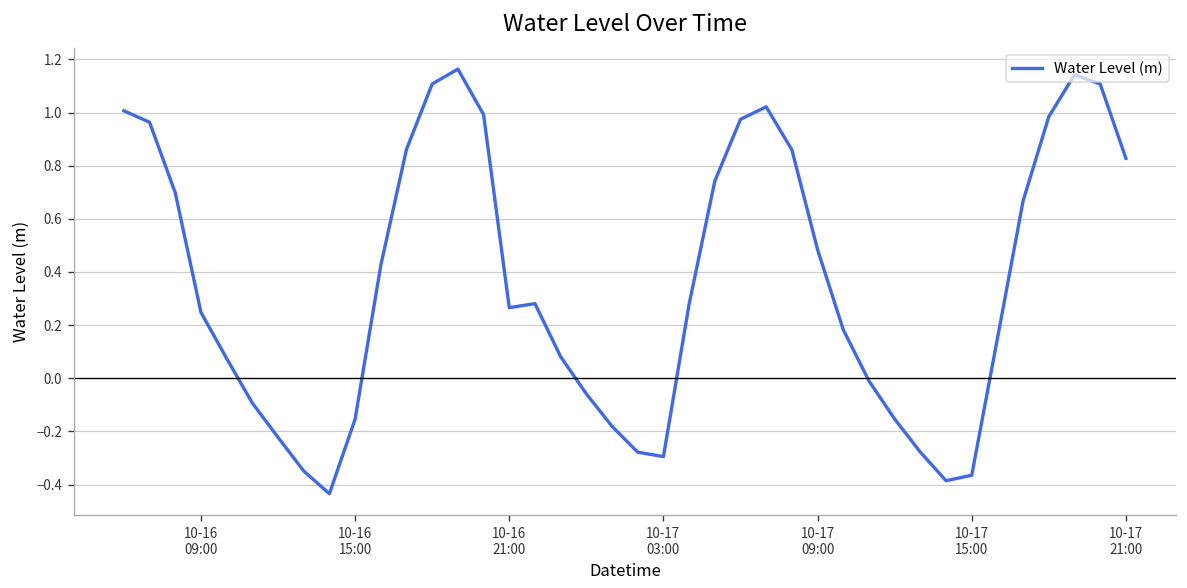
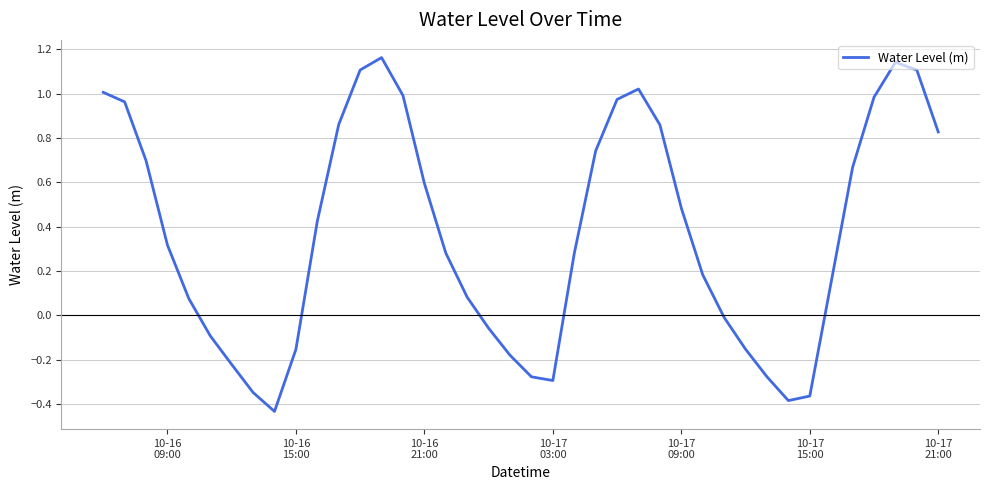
10-16 09:00: 0.25 -> 0.32
10-16 21:00: 0.27 -> 0.60
